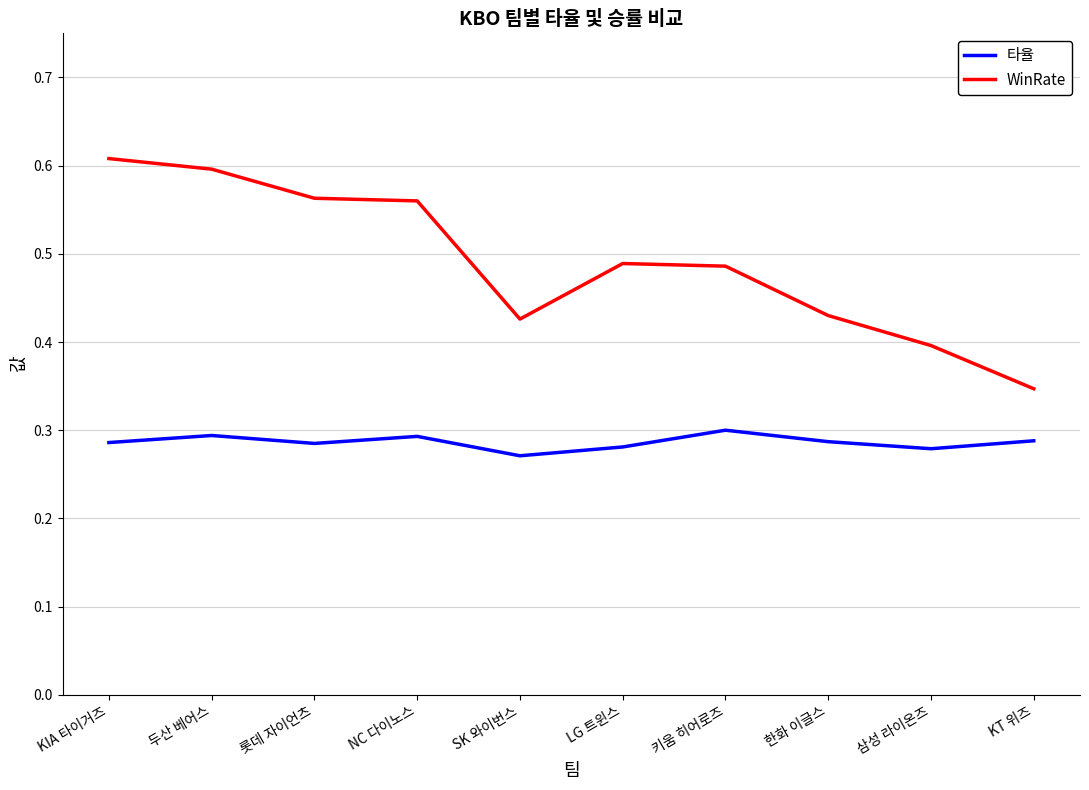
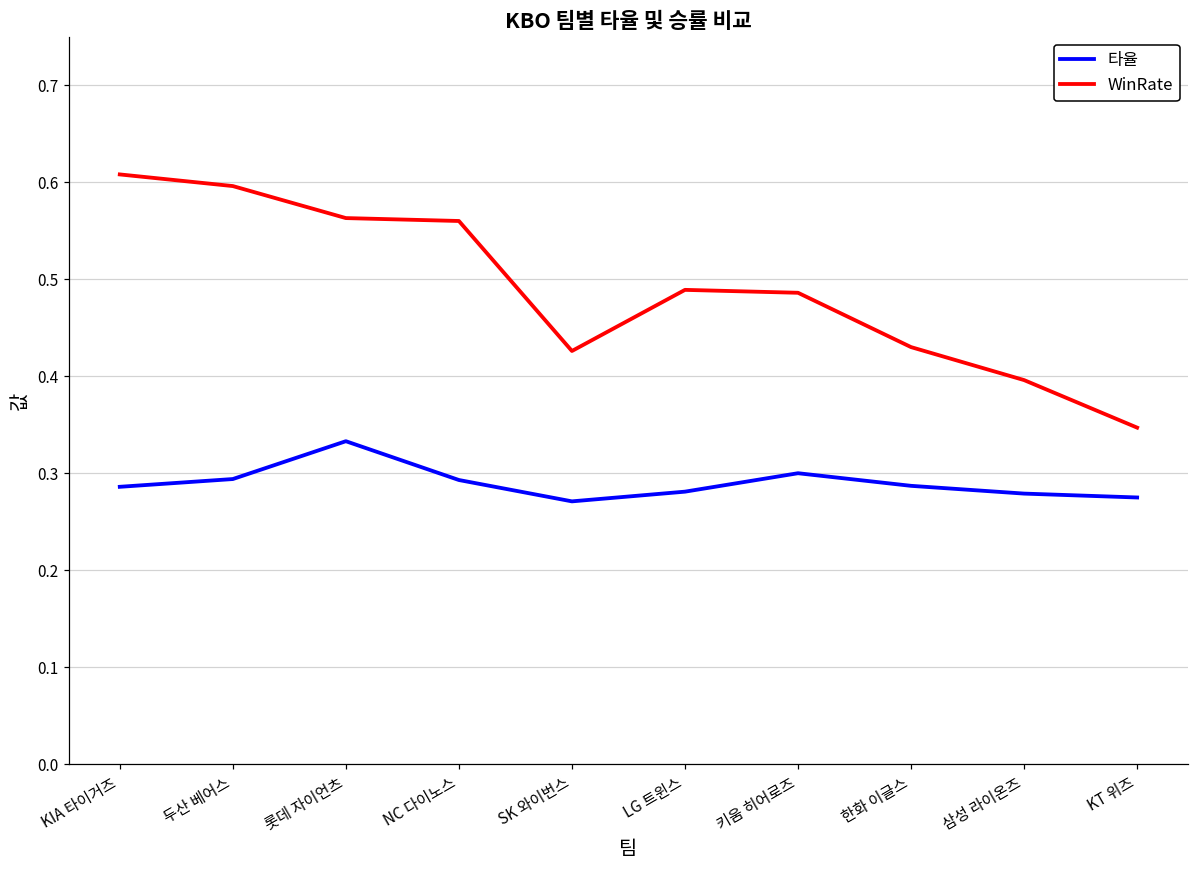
타율, 롯데 자이언츠: 0.29 -> 0.33
타율, KT 위즈: 0.29 -> 0.28
